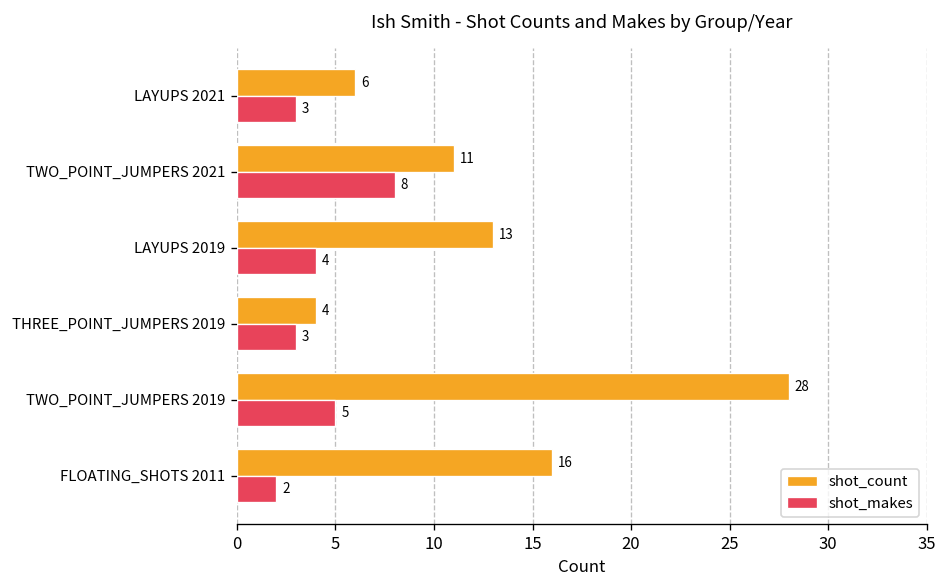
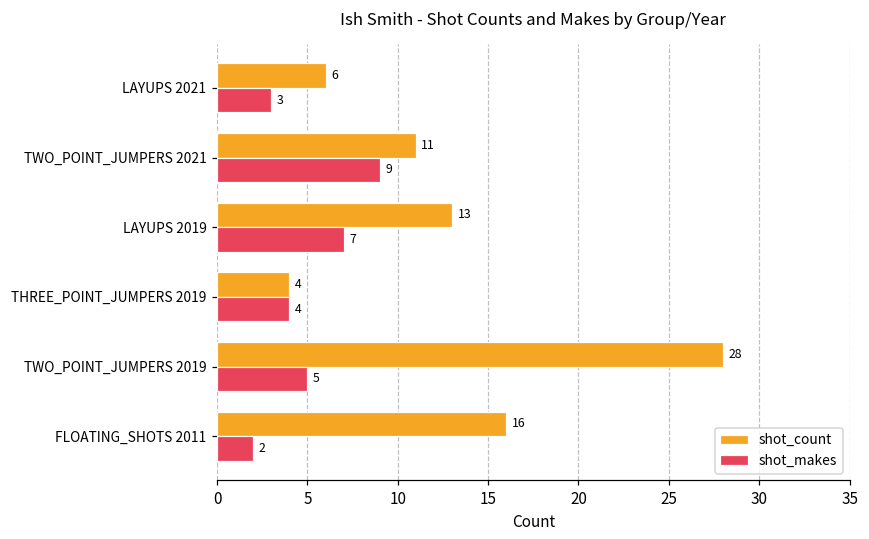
shot_makes, TWO_POINT_JUMPERS 2021: 8 -> 9
shot_makes, LAYUPS 2019: 4 -> 7
shot_makes, THREE_POINT_JUMPERS 2019: 3 -> 4
